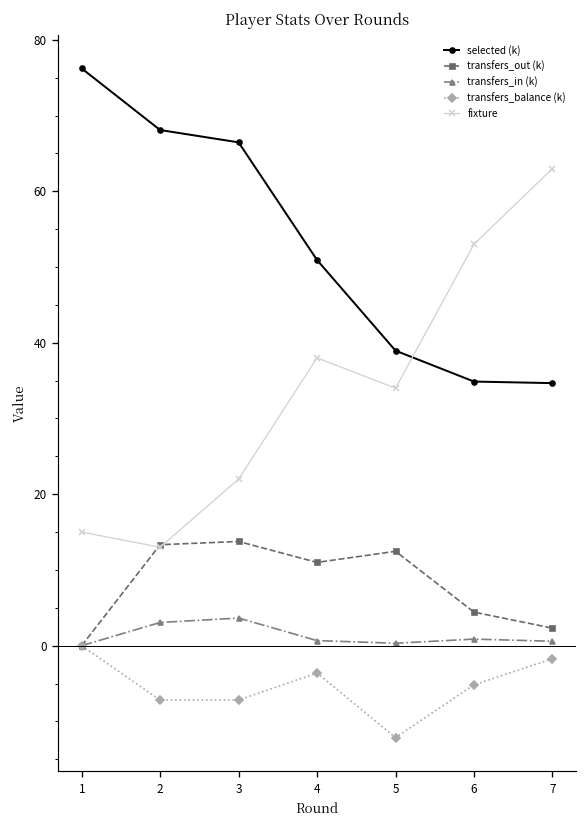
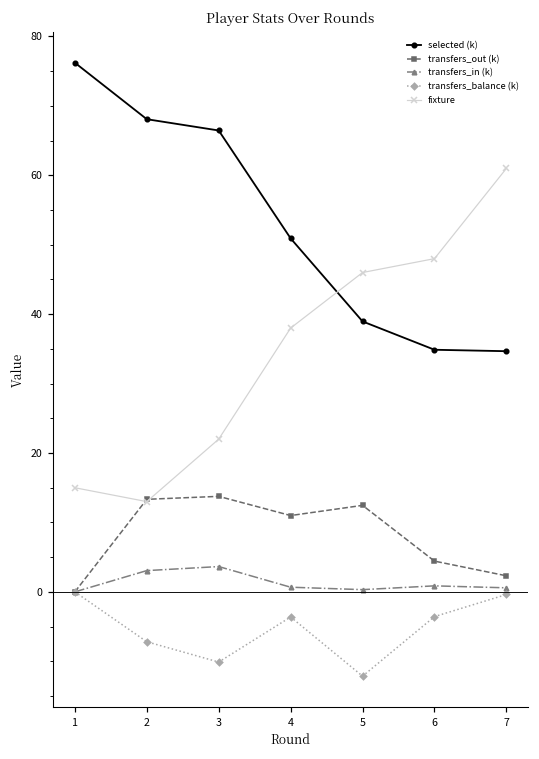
transfers_balance (k), 3: -7 -> -10
fixture, 5: 34 -> 46
transfers_balance (k), 6: -5 -> -4
fixture, 6: 53 -> 48
transfers_balance (k), 7: -2 -> 0
fixture, 7: 63 -> 61
